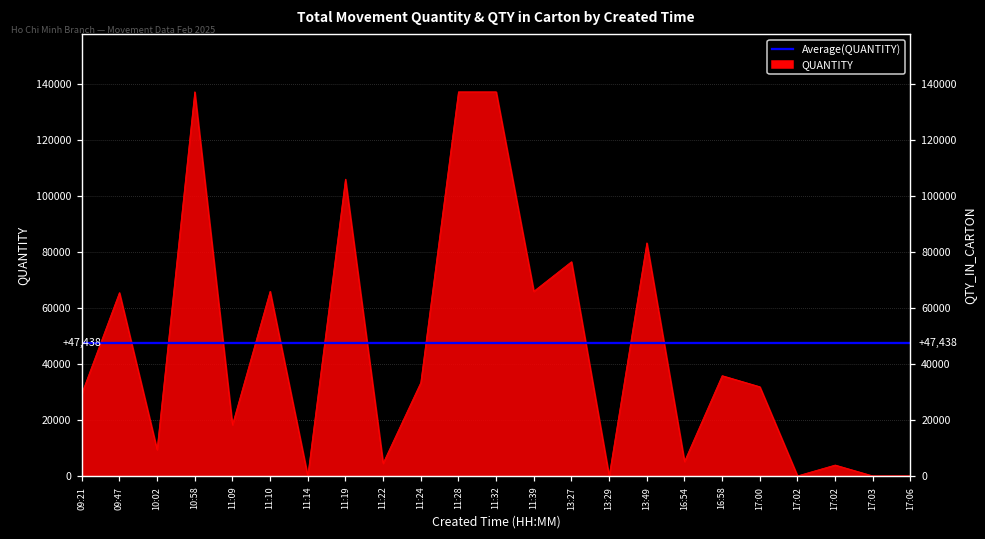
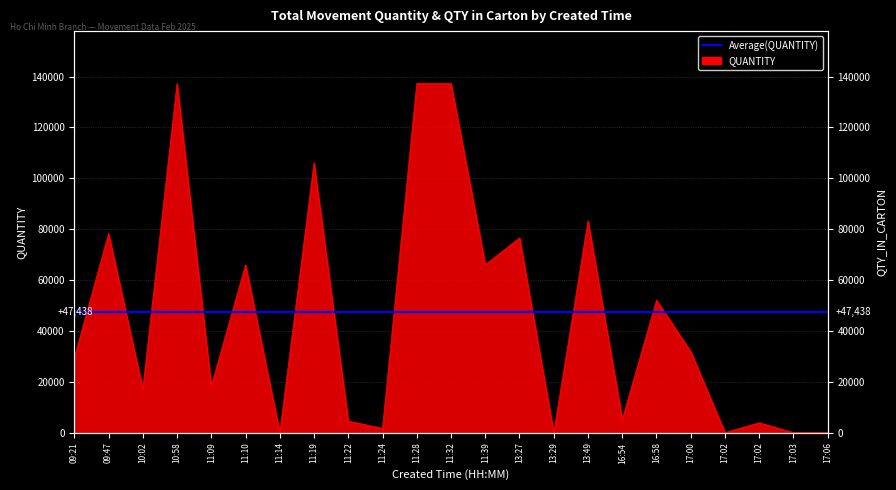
09:47: 66000 -> 78000
10:02: 9000 -> 17000
11:24: 33000 -> 2000
16:58: 36000 -> 52000
